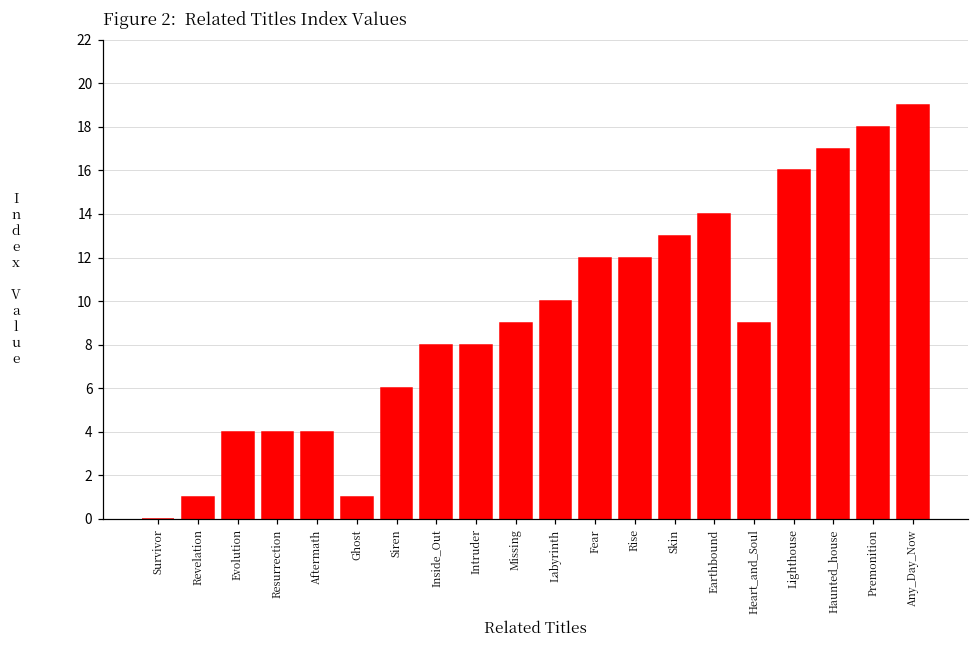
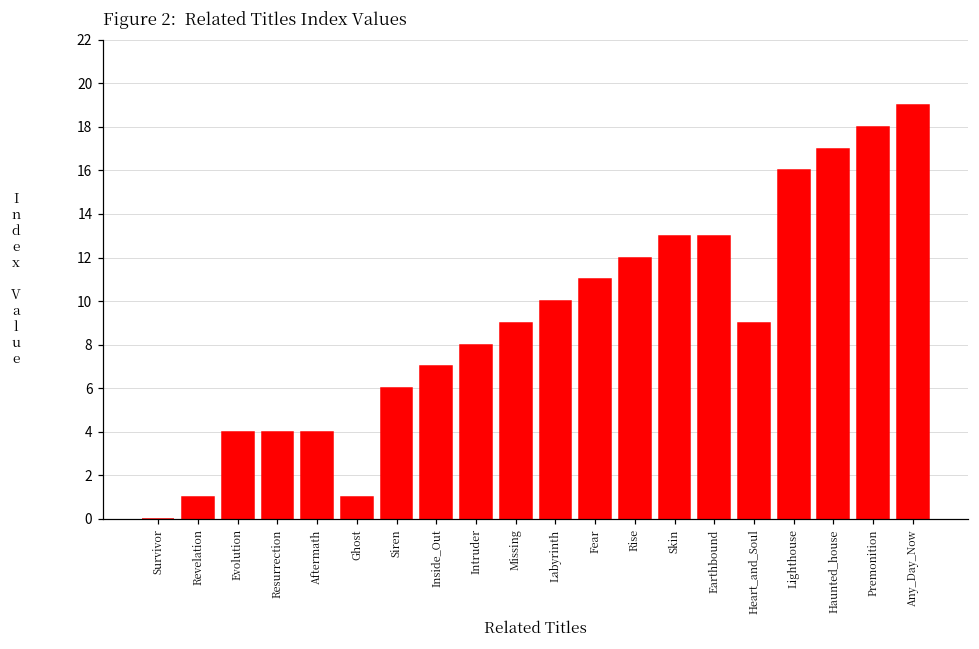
Inside_Out: 8 -> 7
Fear: 12 -> 11
Earthbound: 14 -> 13
